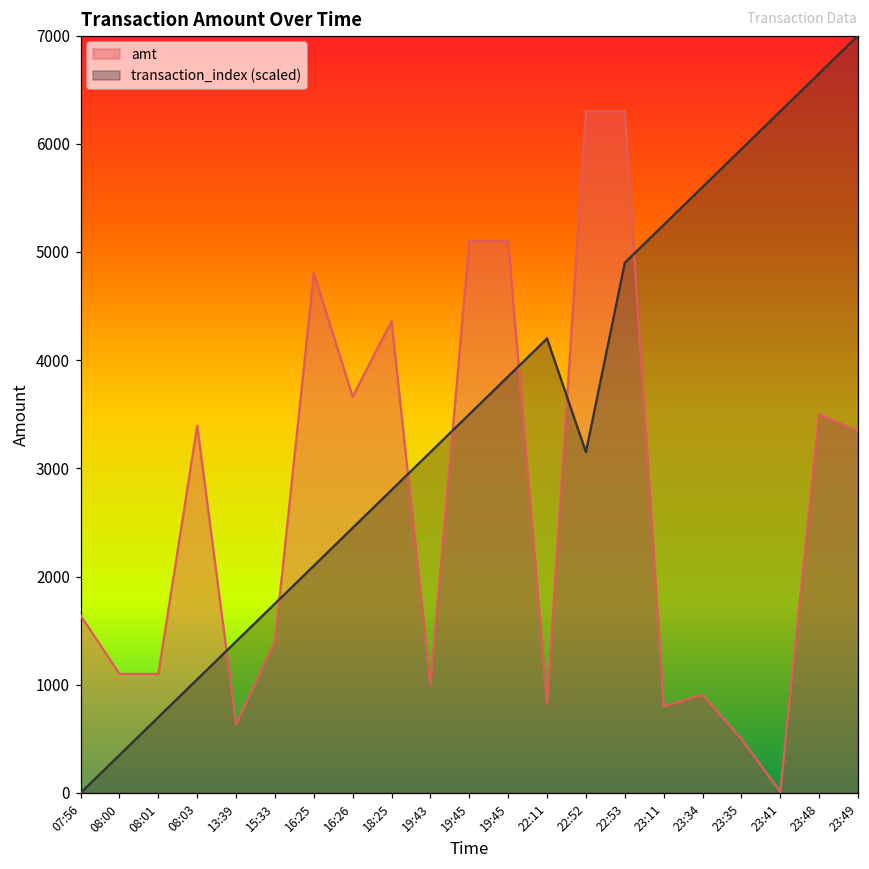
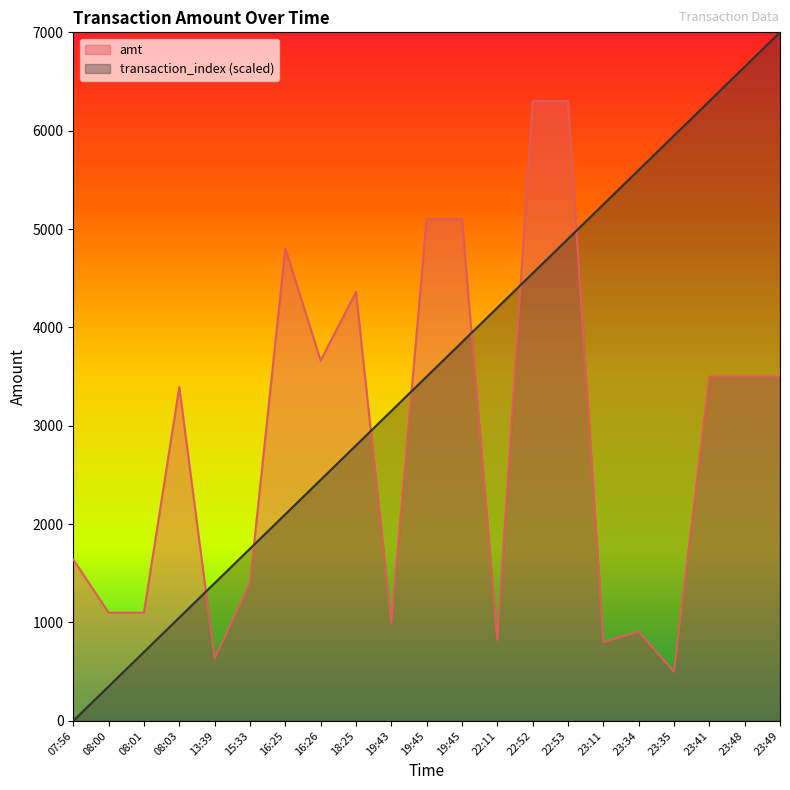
transaction_index (scaled), 22:52: 3200 -> 4600
amt, 23:41: 0 -> 3500
amt, 23:49: 3300 -> 3500
